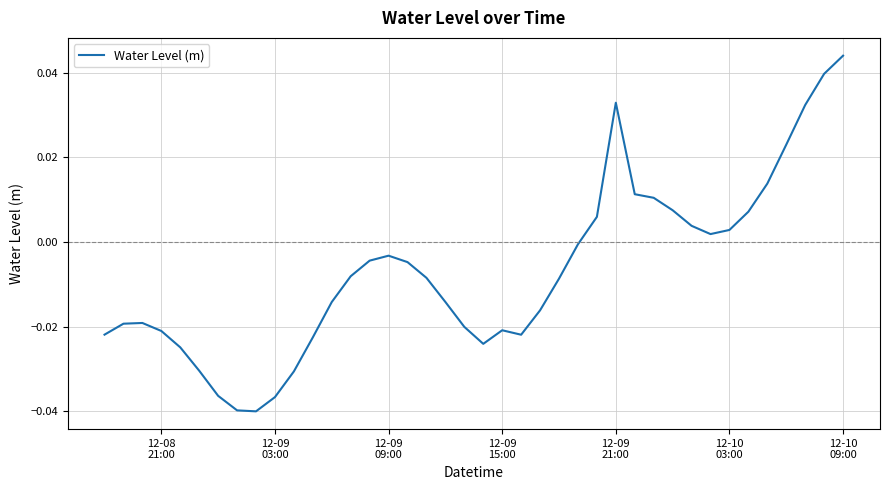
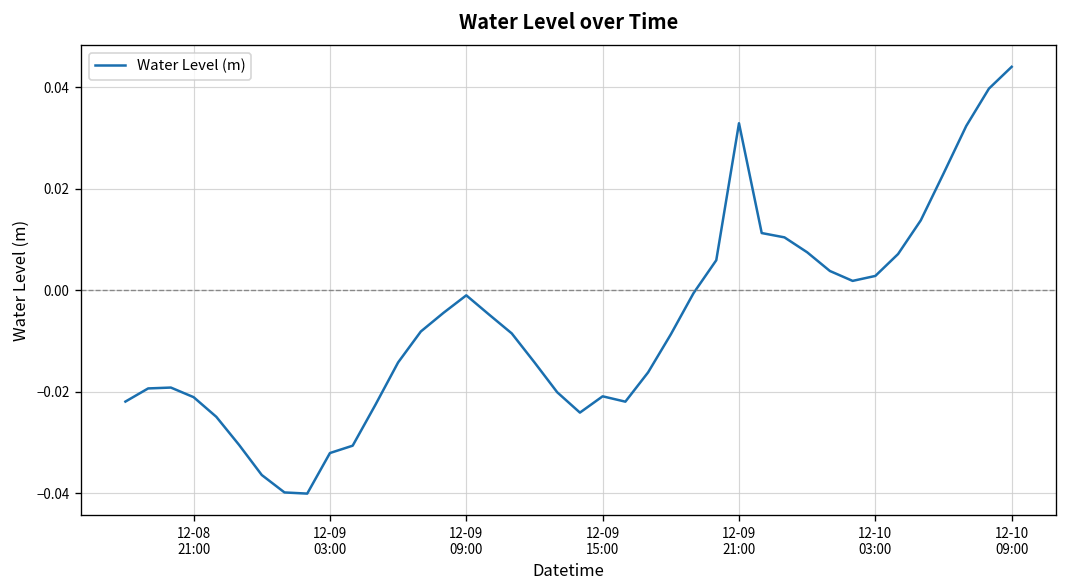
12-09 03:00: -0.037 -> -0.032
12-09 09:00: -0.003 -> -0.001
